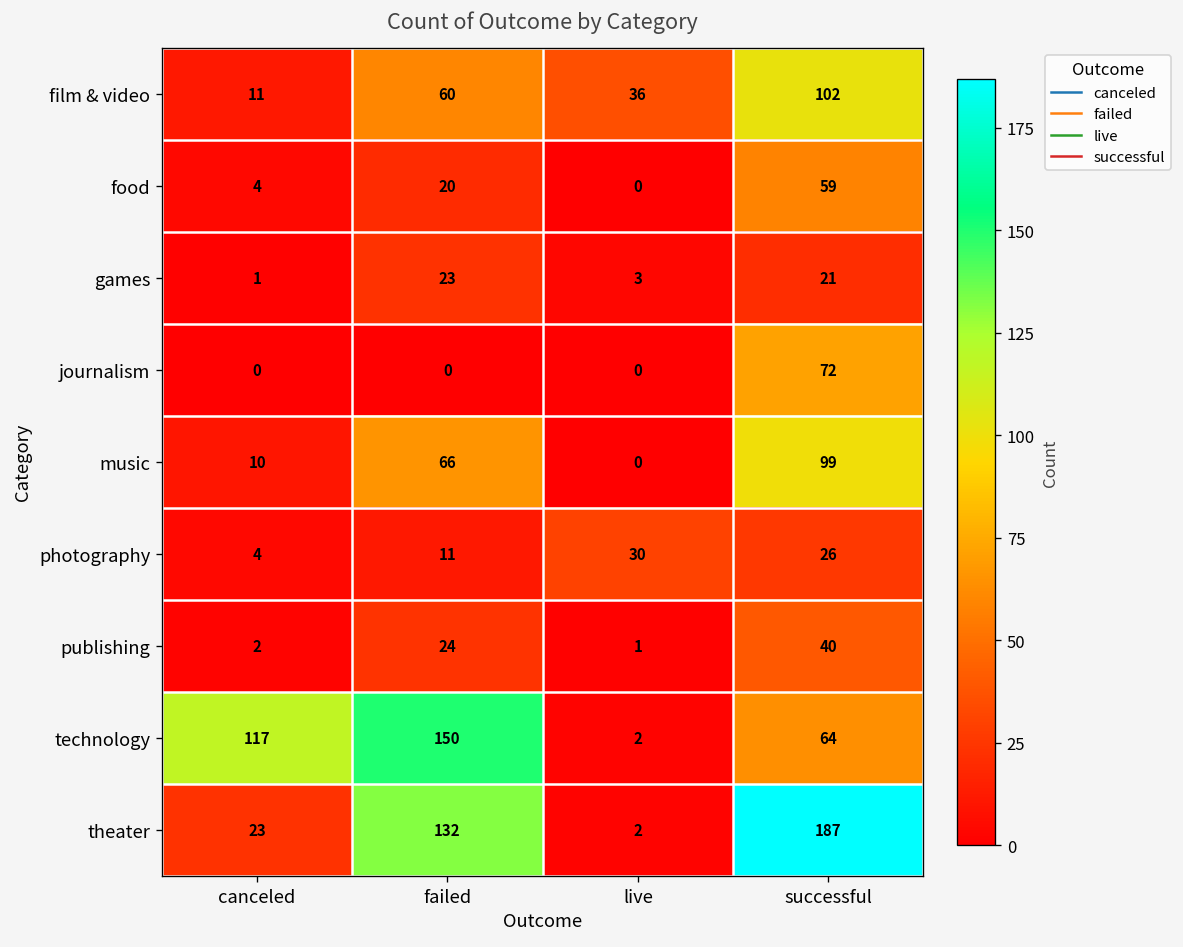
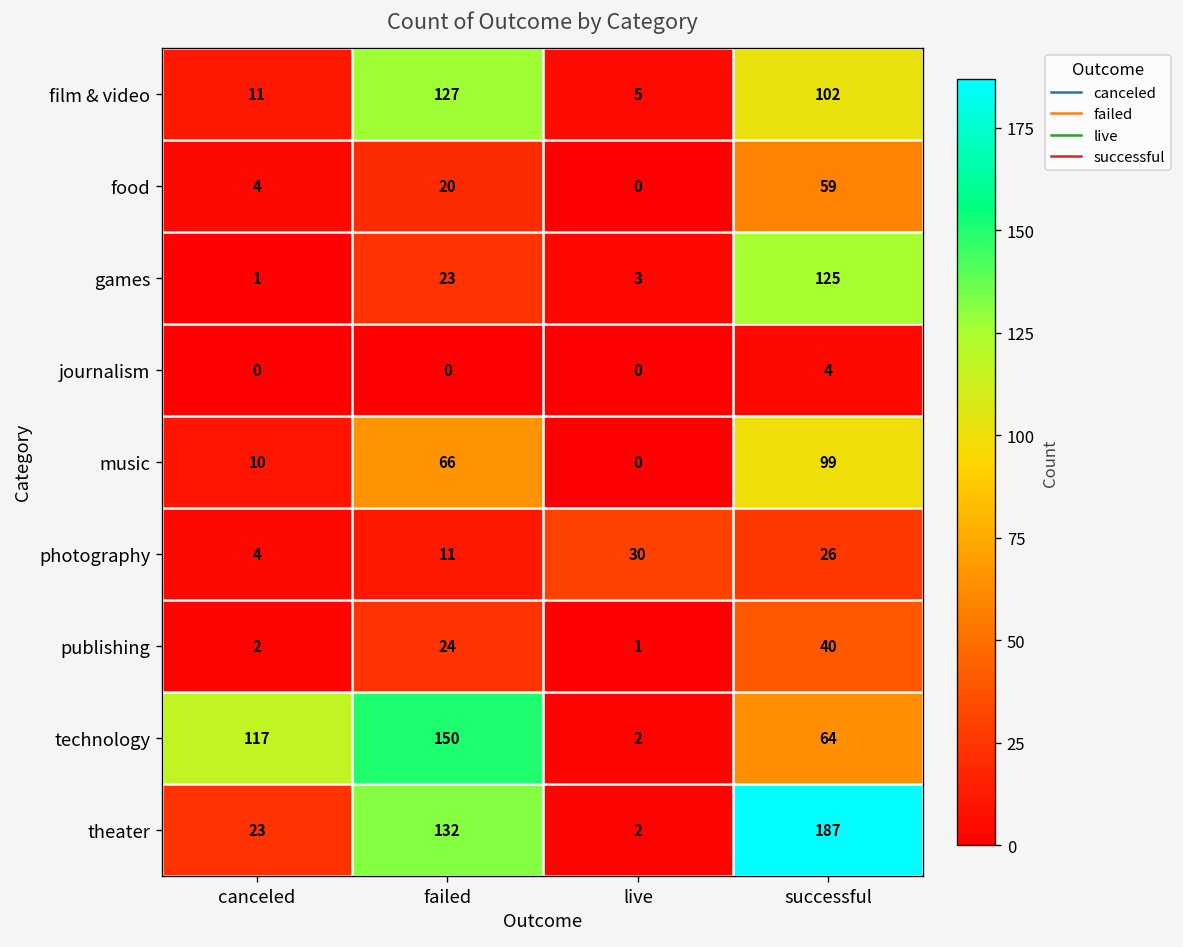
film & video, failed: 60 -> 127
film & video, live: 36 -> 5
games, successful: 21 -> 125
journalism, successful: 72 -> 4
